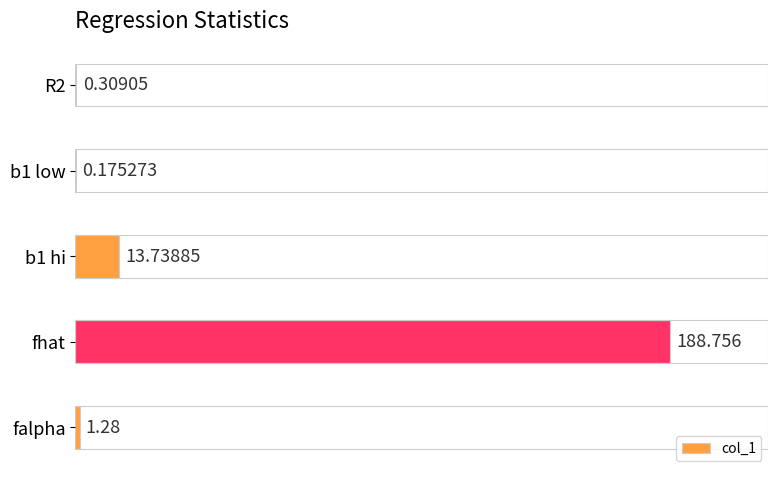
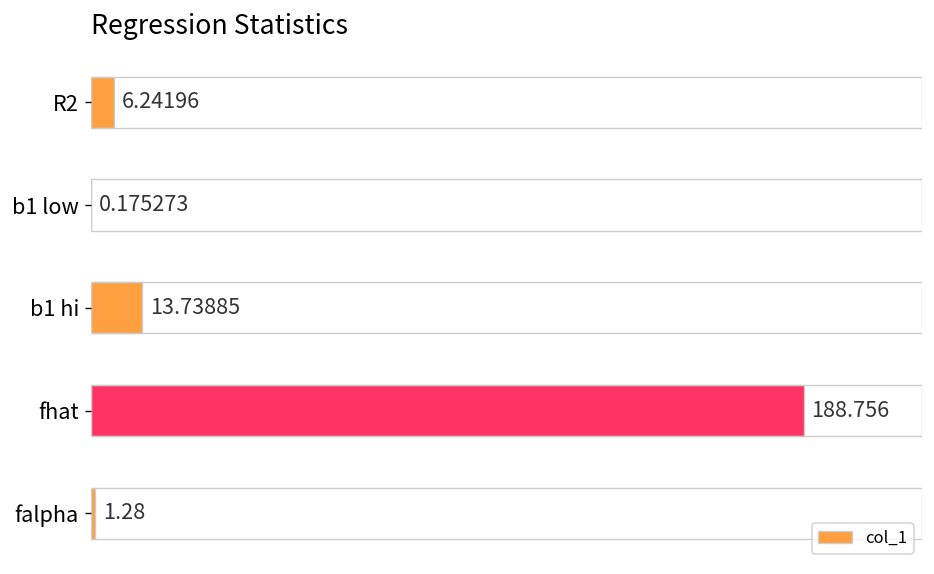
R2: 0.30905 -> 6.24196
